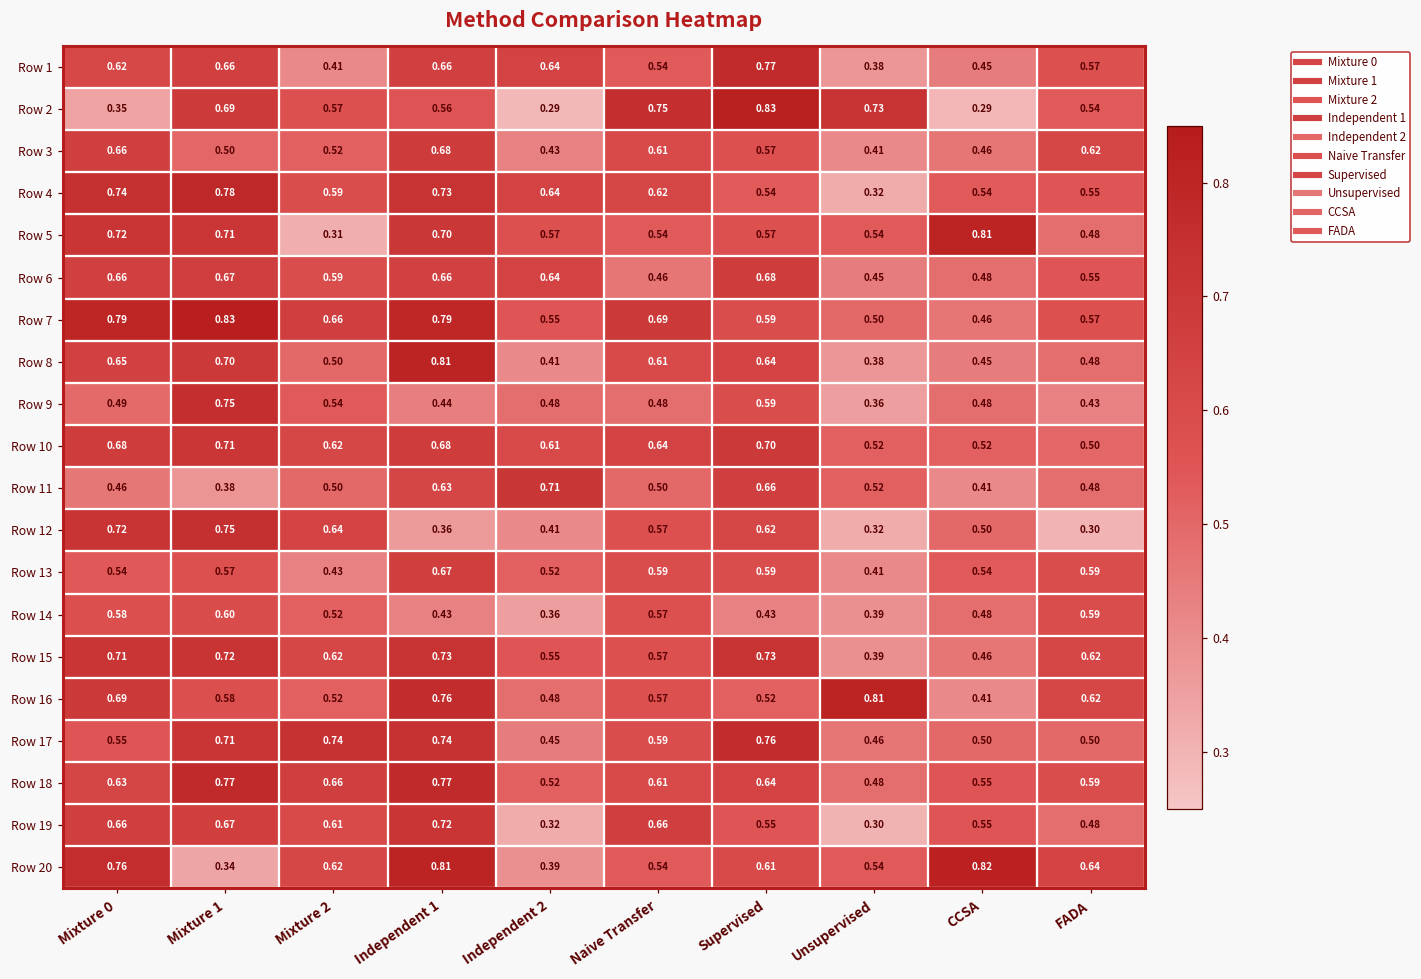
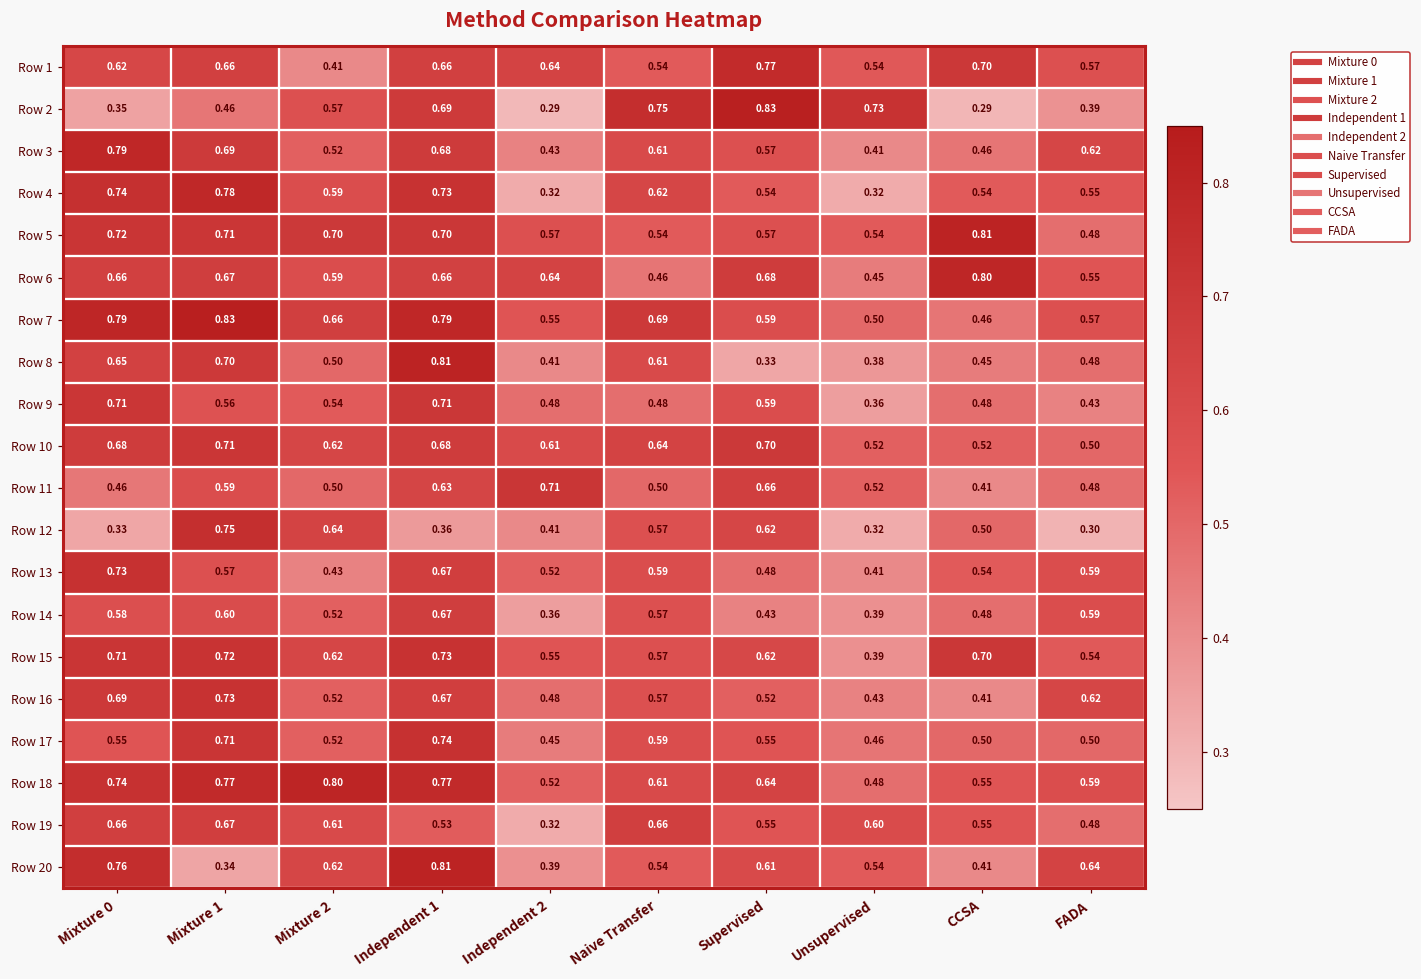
Row 1, Unsupervised: 0.38 -> 0.54
Row 1, CCSA: 0.45 -> 0.70
Row 2, Mixture 1: 0.69 -> 0.46
Row 2, Independent 1: 0.56 -> 0.69
Row 2, FADA: 0.54 -> 0.39
Row 3, Mixture 0: 0.66 -> 0.79
Row 3, Mixture 1: 0.50 -> 0.69
Row 4, Independent 2: 0.64 -> 0.32
Row 5, Mixture 2: 0.31 -> 0.70
Row 6, CCSA: 0.48 -> 0.80
Row 8, Supervised: 0.64 -> 0.33
Row 9, Mixture 0: 0.49 -> 0.71
Row 9, Mixture 1: 0.75 -> 0.56
Row 9, Independent 1: 0.44 -> 0.71
Row 11, Mixture 1: 0.38 -> 0.59
Row 12, Mixture 0: 0.72 -> 0.33
Row 13, Mixture 0: 0.54 -> 0.73
Row 13, Supervised: 0.59 -> 0.48
Row 14, Independent 1: 0.43 -> 0.67
Row 15, Supervised: 0.73 -> 0.62
Row 15, CCSA: 0.46 -> 0.70
Row 15, FADA: 0.62 -> 0.54
Row 16, Mixture 1: 0.58 -> 0.73
Row 16, Independent 1: 0.76 -> 0.67
Row 16, Unsupervised: 0.81 -> 0.43
Row 17, Mixture 2: 0.74 -> 0.52
Row 17, Supervised: 0.76 -> 0.55
Row 18, Mixture 0: 0.63 -> 0.74
Row 18, Mixture 2: 0.66 -> 0.80
Row 19, Independent 1: 0.72 -> 0.53
Row 19, Unsupervised: 0.30 -> 0.60
Row 20, CCSA: 0.82 -> 0.41
